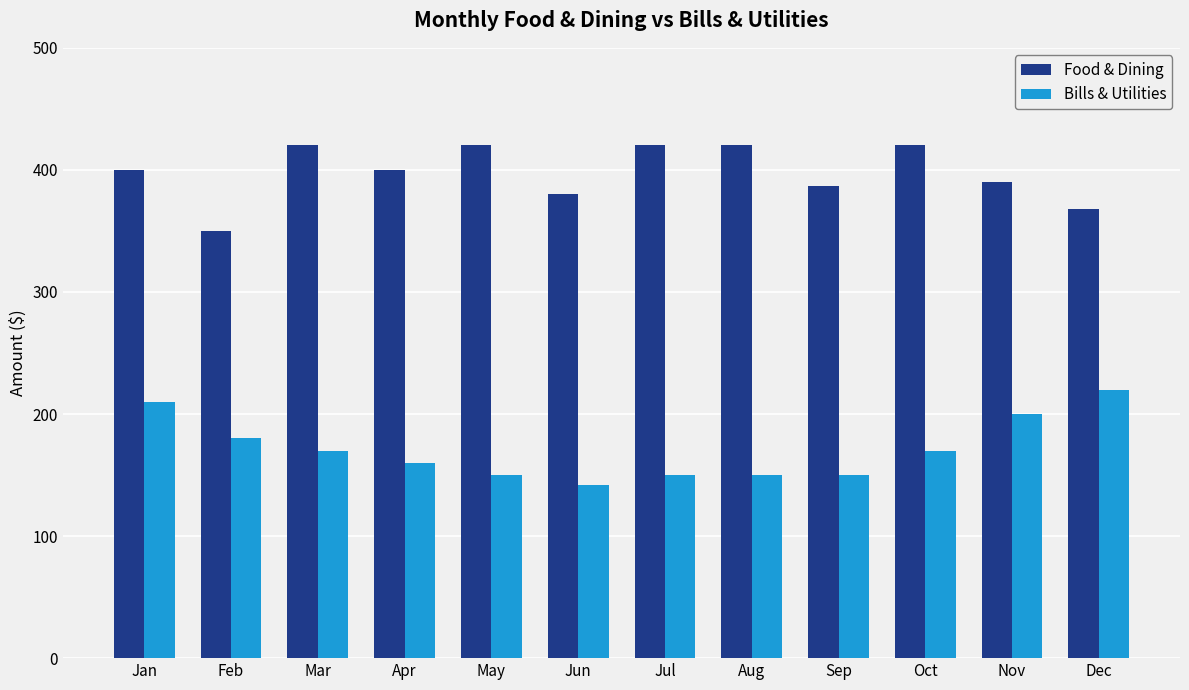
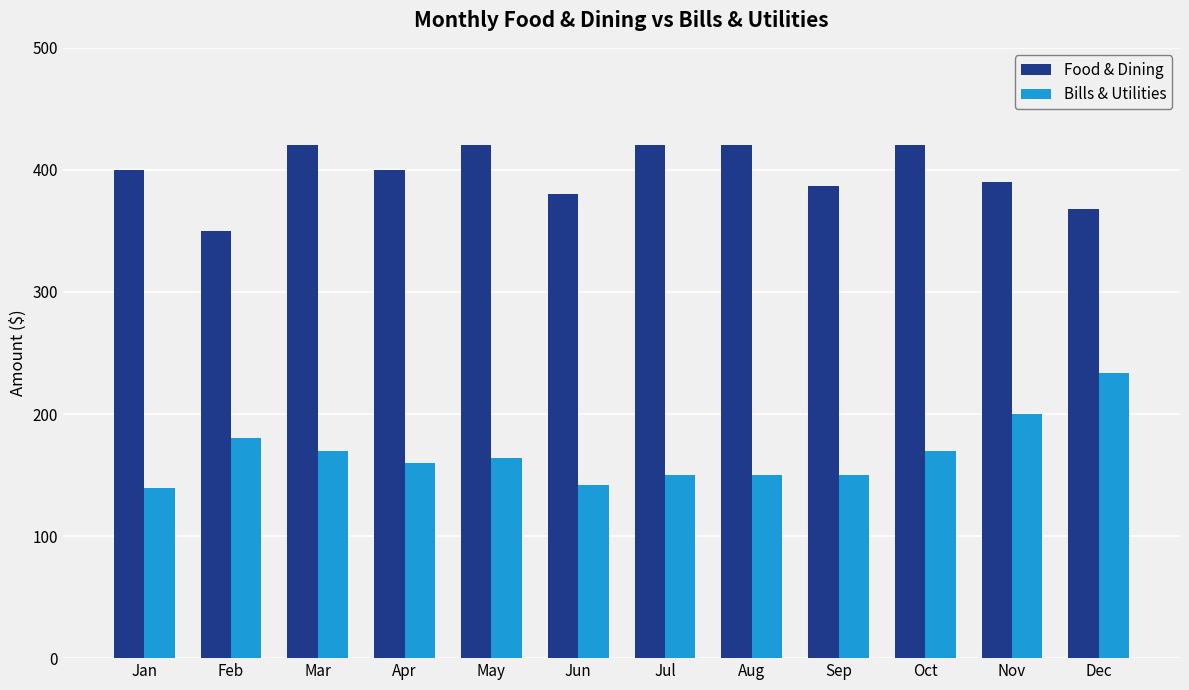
Bills & Utilities, Jan: 210 -> 139
Bills & Utilities, May: 150 -> 164
Bills & Utilities, Dec: 220 -> 234
